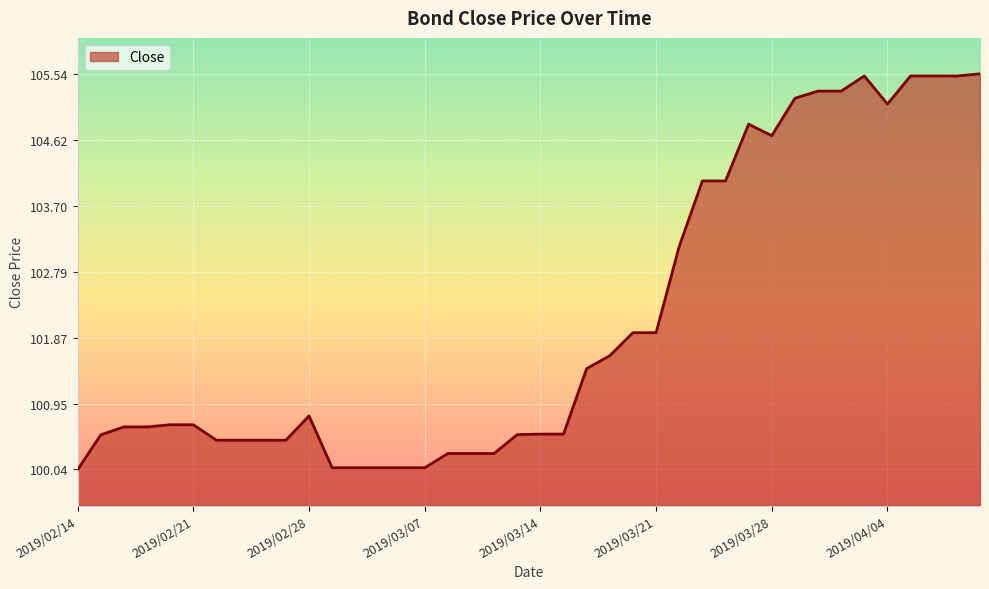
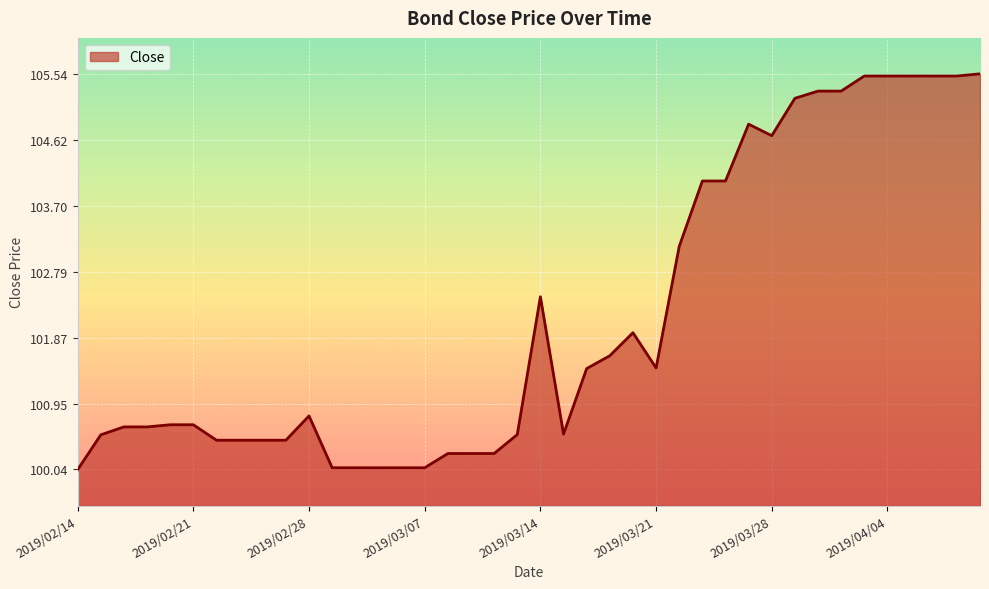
2019/03/14: 100.5 -> 102.4
2019/03/21: 101.9 -> 101.5
2019/04/04: 105.1 -> 105.5
